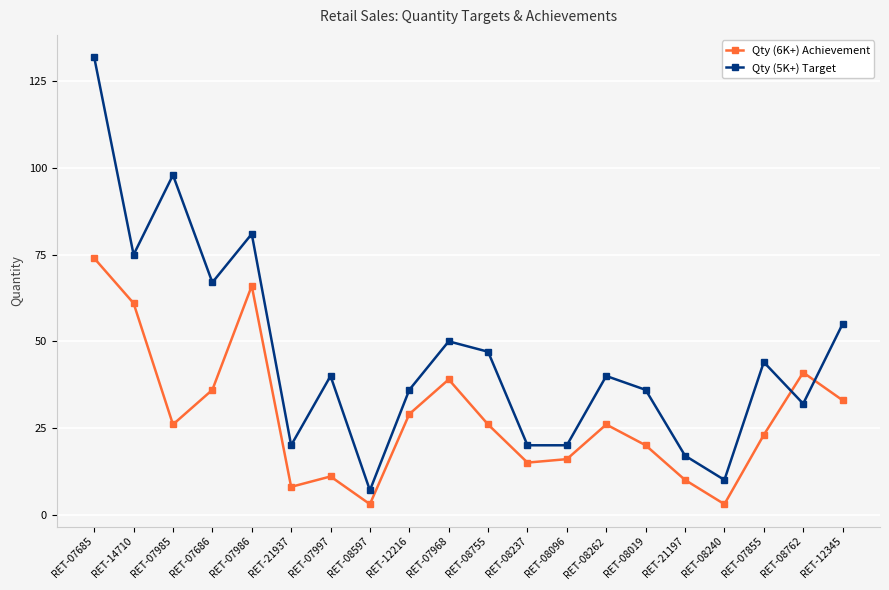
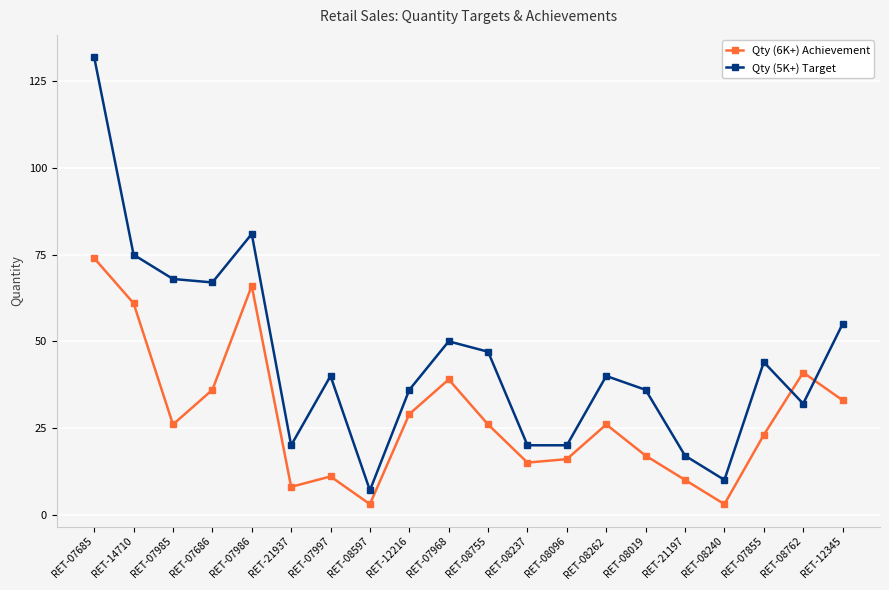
Qty (5K+) Target, RET-07985: 98 -> 68
Qty (6K+) Achievement, RET-08019: 20 -> 17
